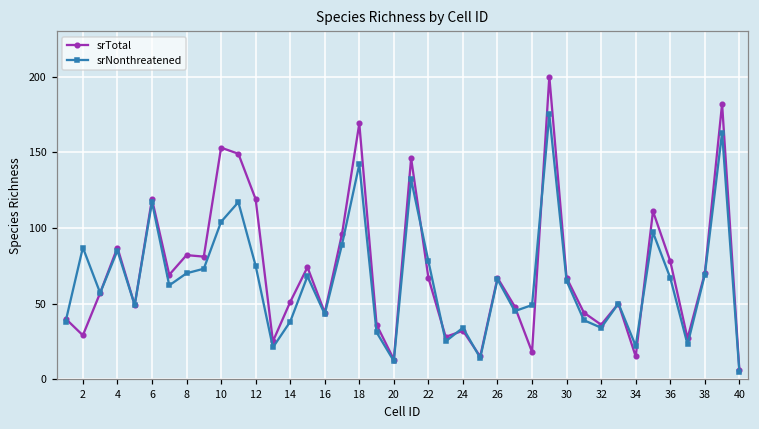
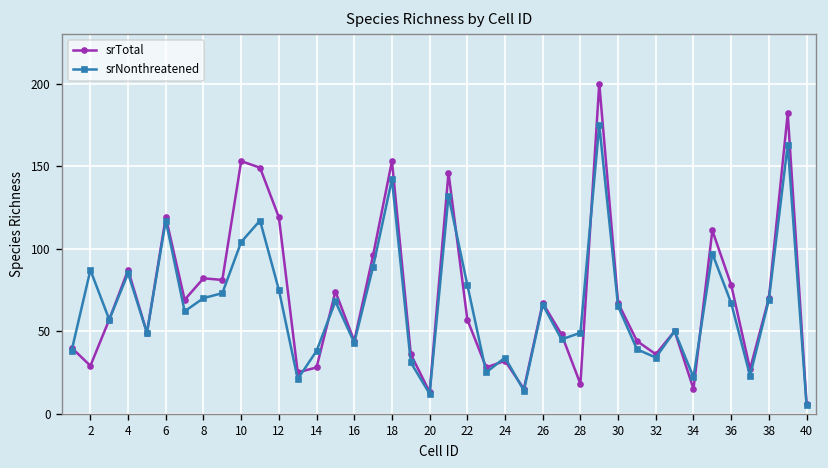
srTotal, 14: 51 -> 28
srTotal, 18: 169 -> 153
srTotal, 22: 67 -> 57
